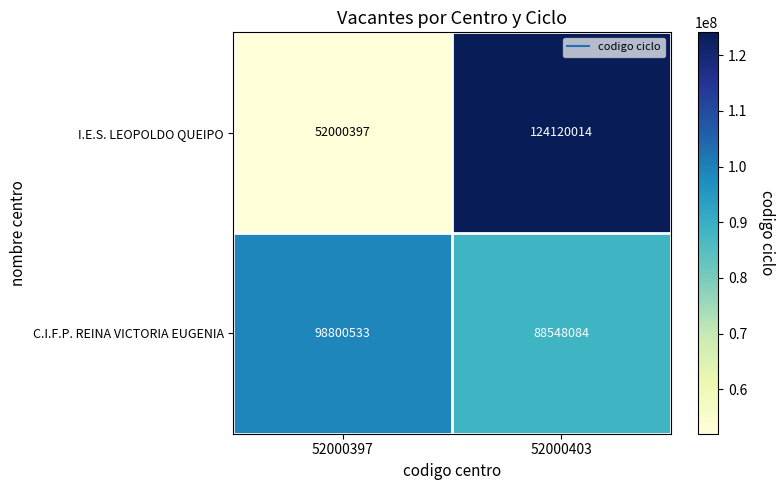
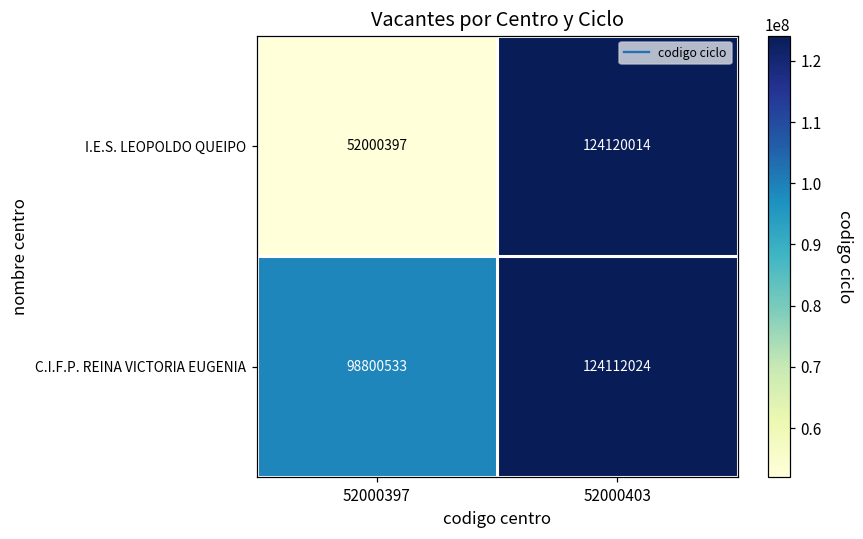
C.I.F.P. REINA VICTORIA EUGENIA, 52000403: 88548084 -> 124112024
